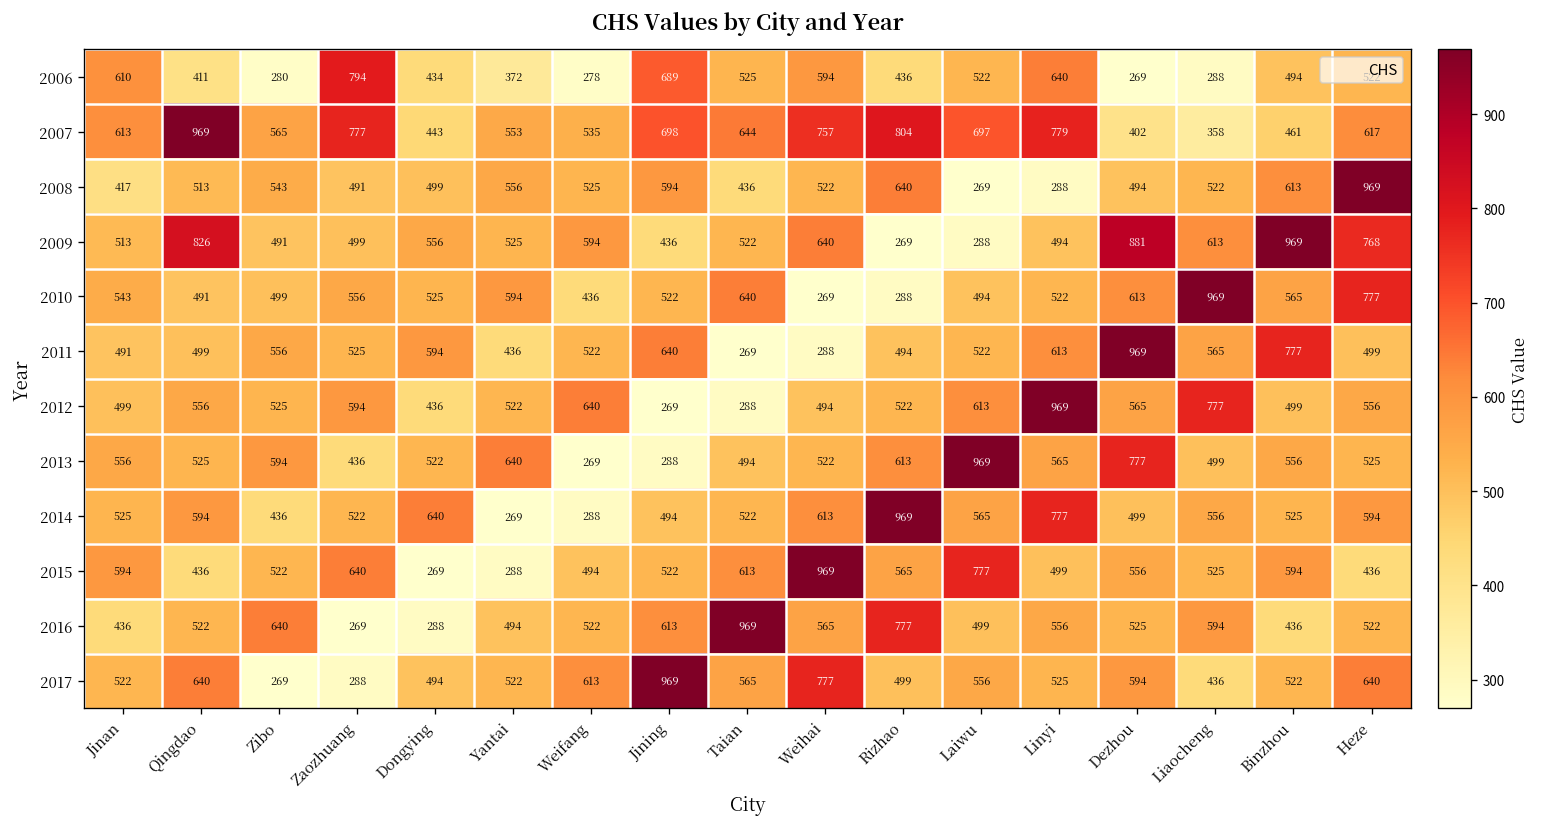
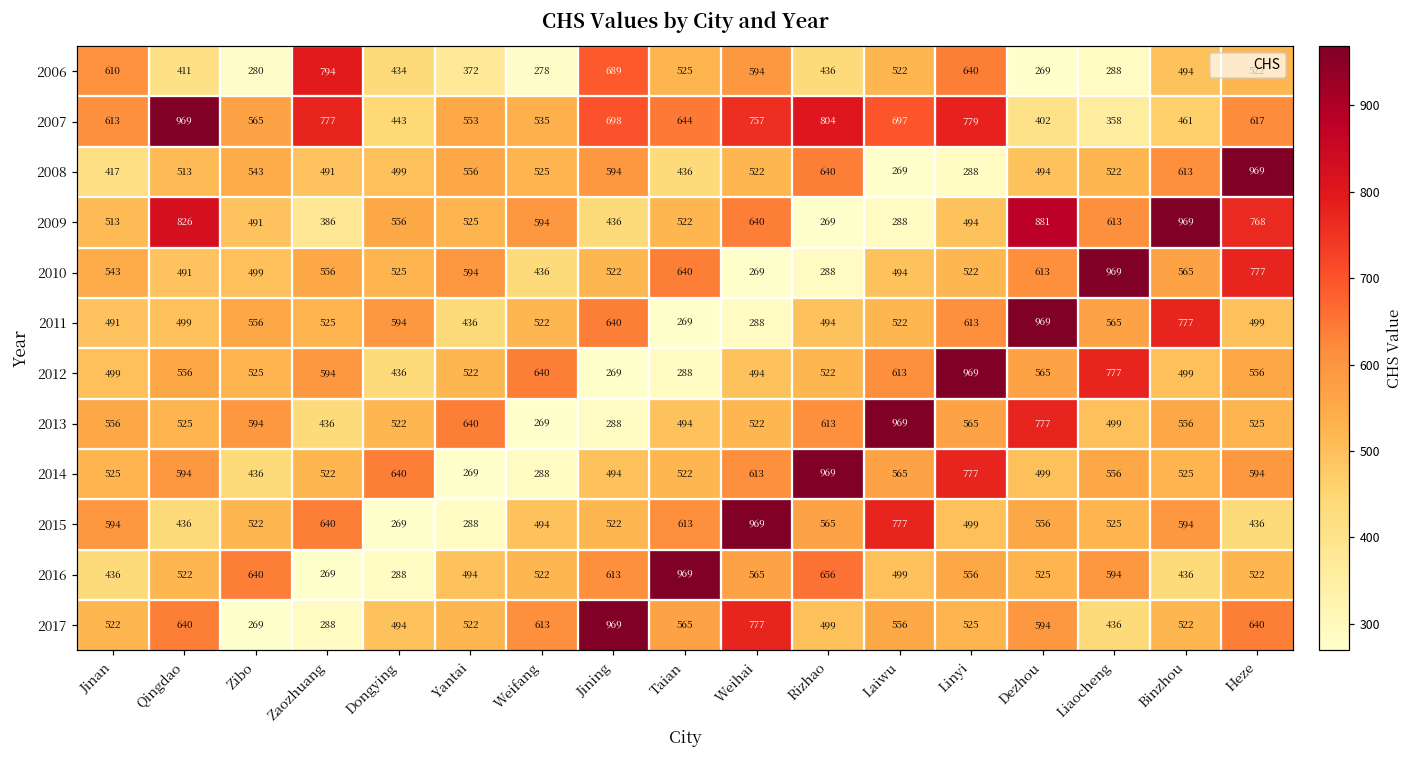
2009, Zaozhuang: 499 -> 386
2016, Rizhao: 777 -> 656
